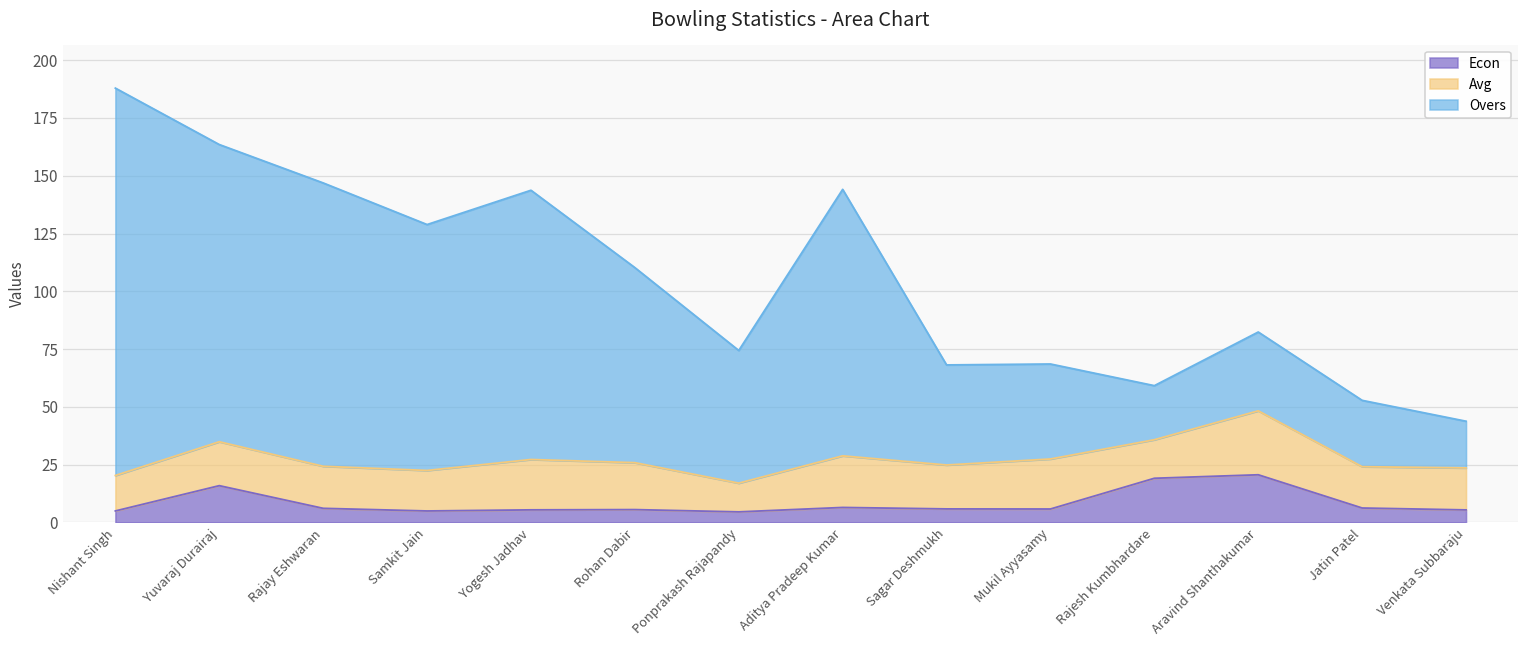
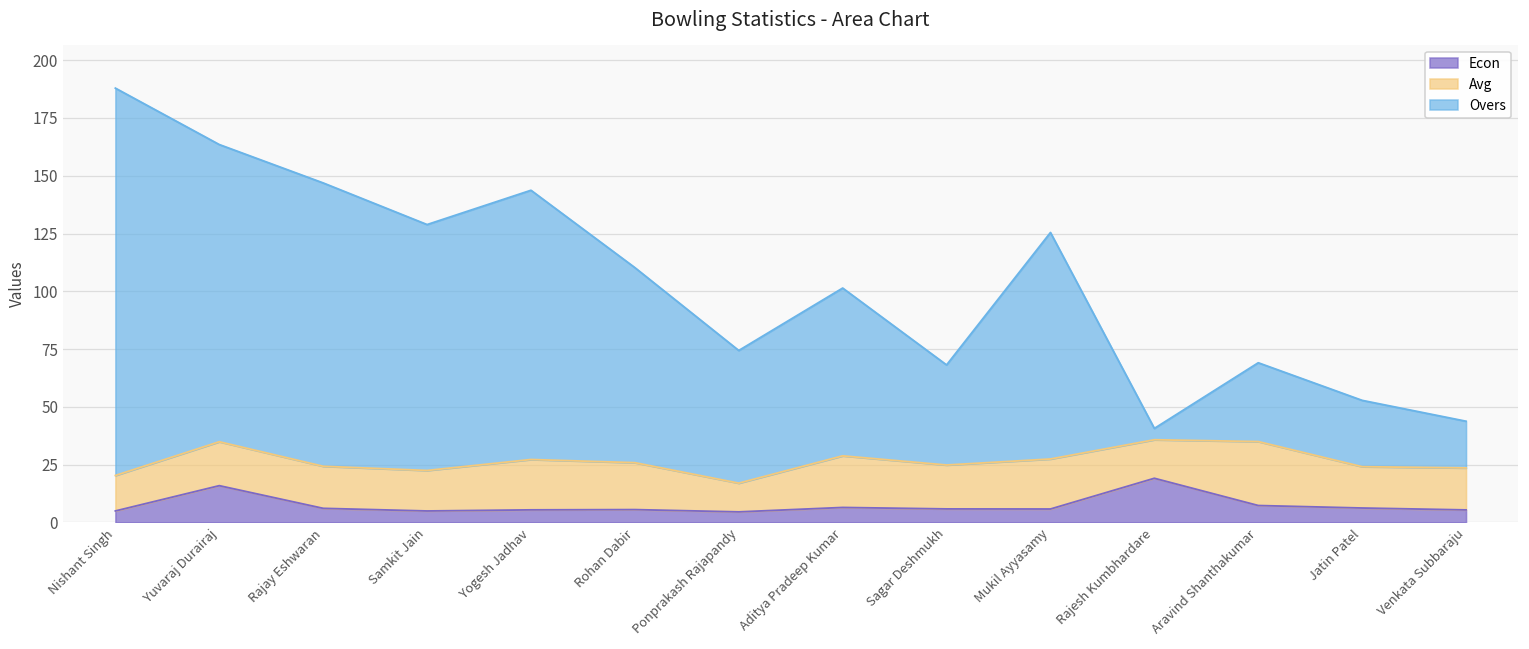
Overs, Aditya Pradeep Kumar: 115 -> 73
Overs, Mukil Ayyasamy: 41 -> 98
Overs, Rajesh Kumbhardare: 23 -> 5
Econ, Aravind Shanthakumar: 21 -> 7
